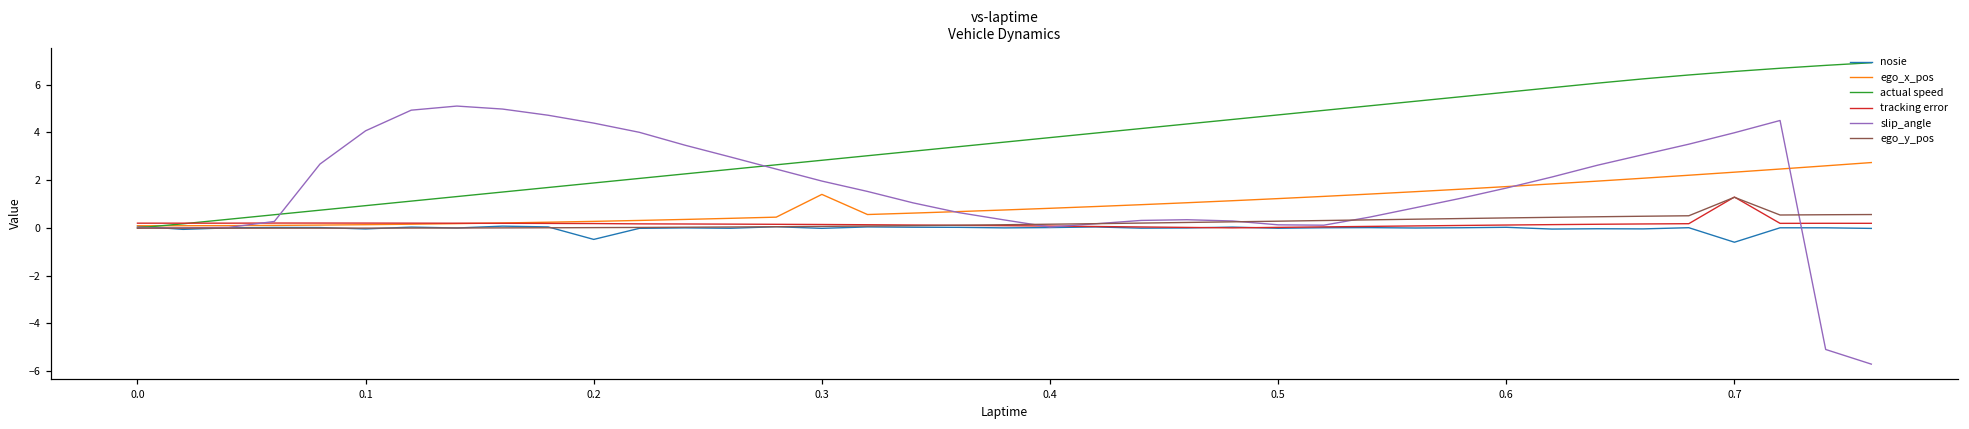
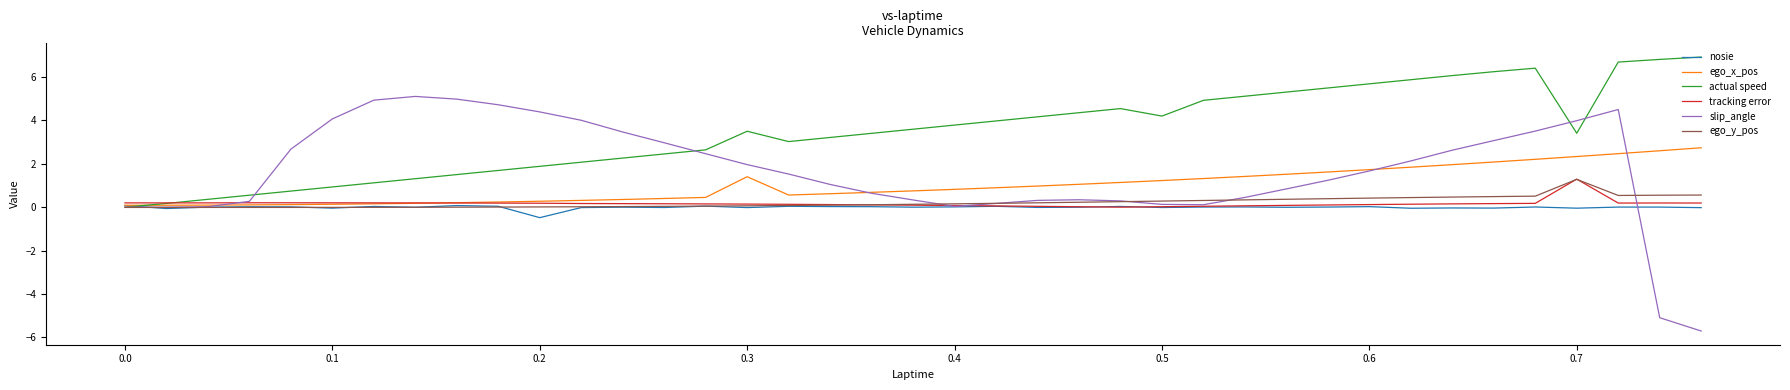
actual speed, 0.3: 2.8 -> 3.5
actual speed, 0.5: 4.7 -> 4.2
nosie, 0.7: -0.6 -> 0.0
actual speed, 0.7: 6.6 -> 3.4
